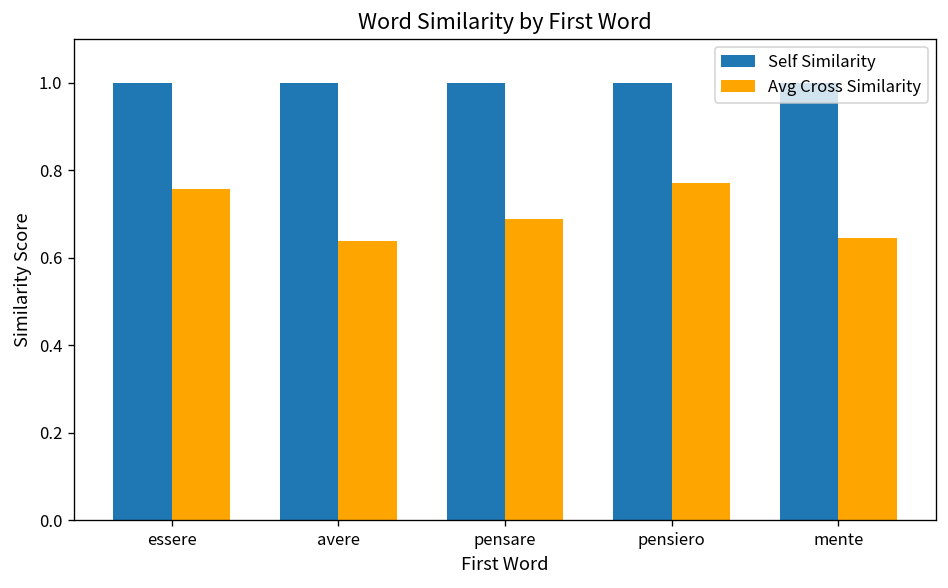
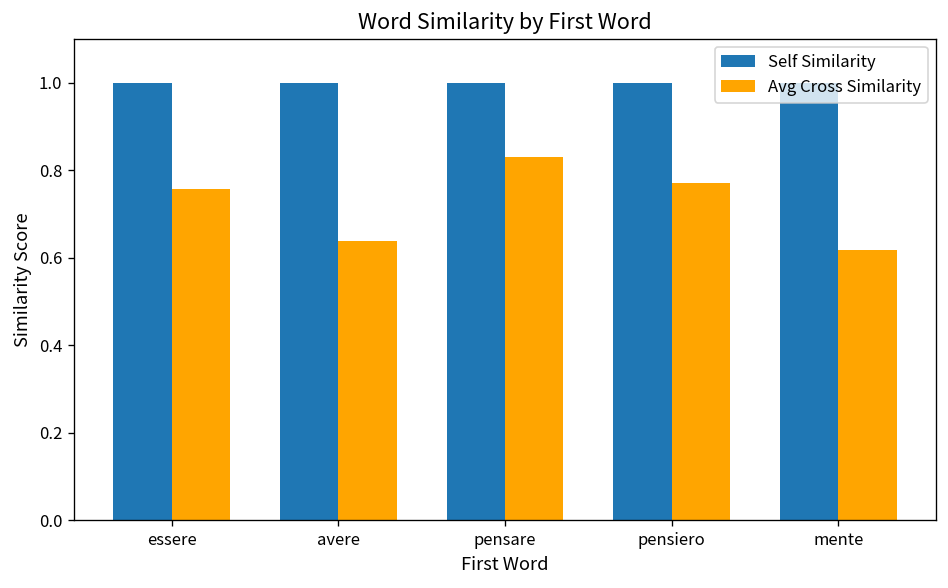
Avg Cross Similarity, pensare: 0.69 -> 0.83
Avg Cross Similarity, mente: 0.64 -> 0.62
